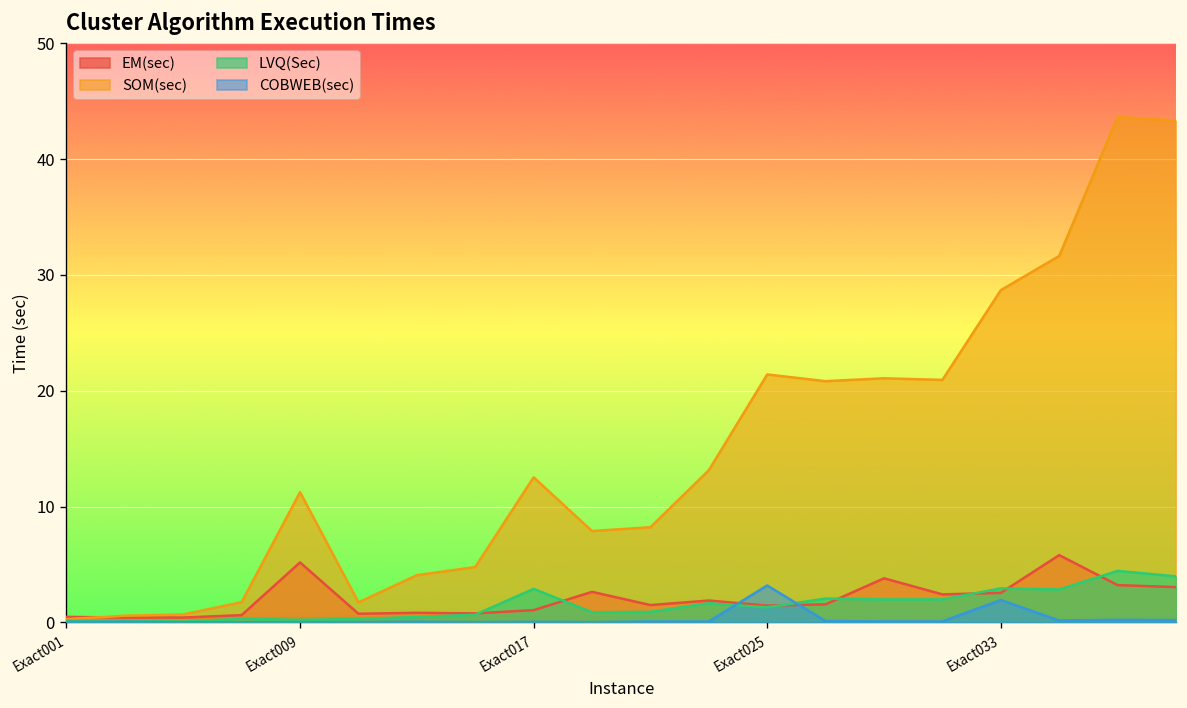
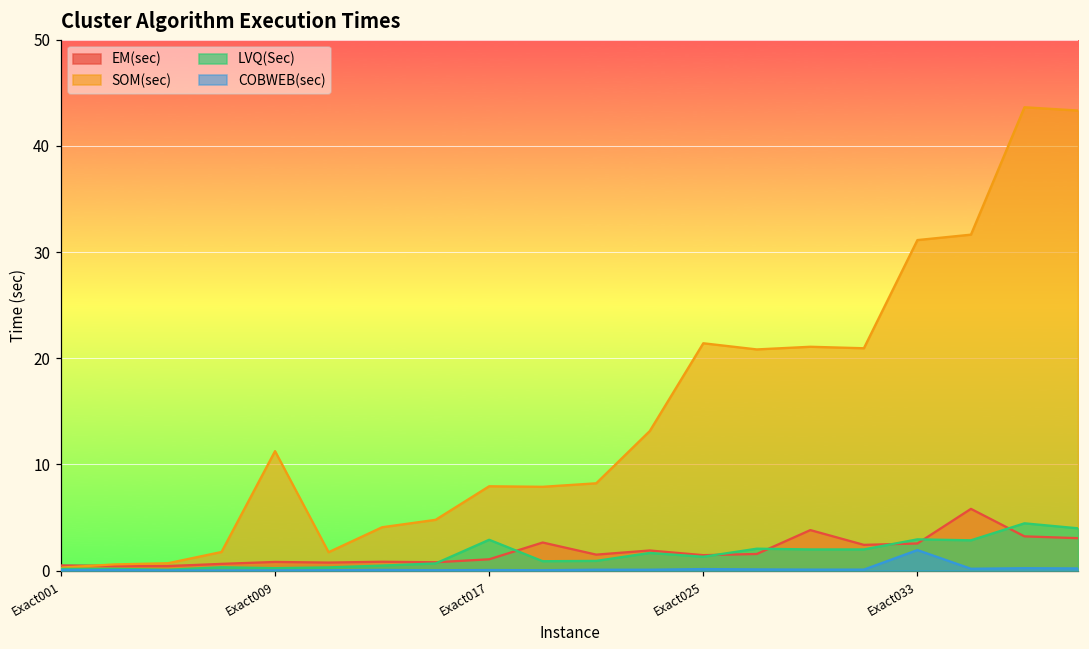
EM(sec), Exact009: 5 -> 1
SOM(sec), Exact017: 13 -> 8
COBWEB(sec), Exact025: 3 -> 0
SOM(sec), Exact033: 29 -> 31
